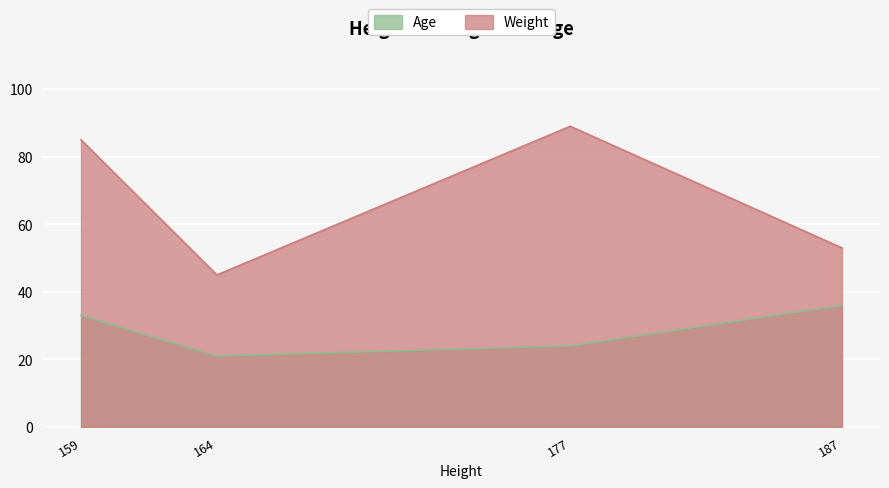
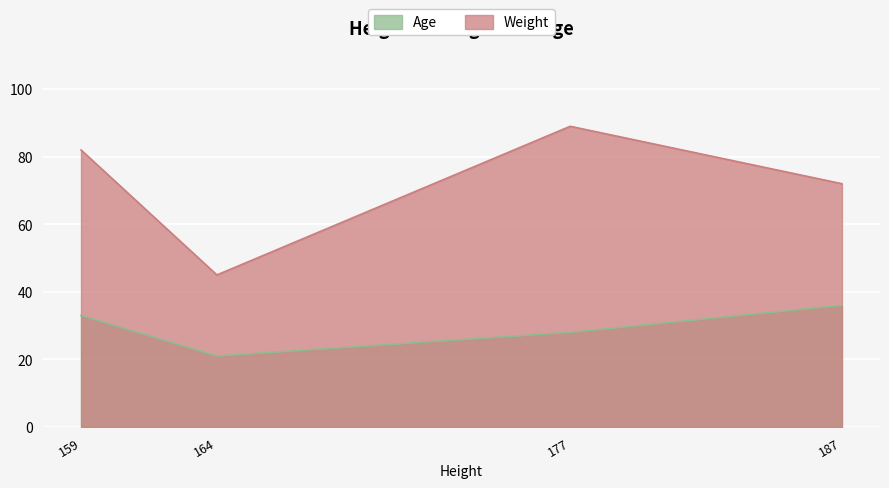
Weight, 159: 85 -> 82
Age, 177: 24 -> 28
Weight, 187: 53 -> 72
